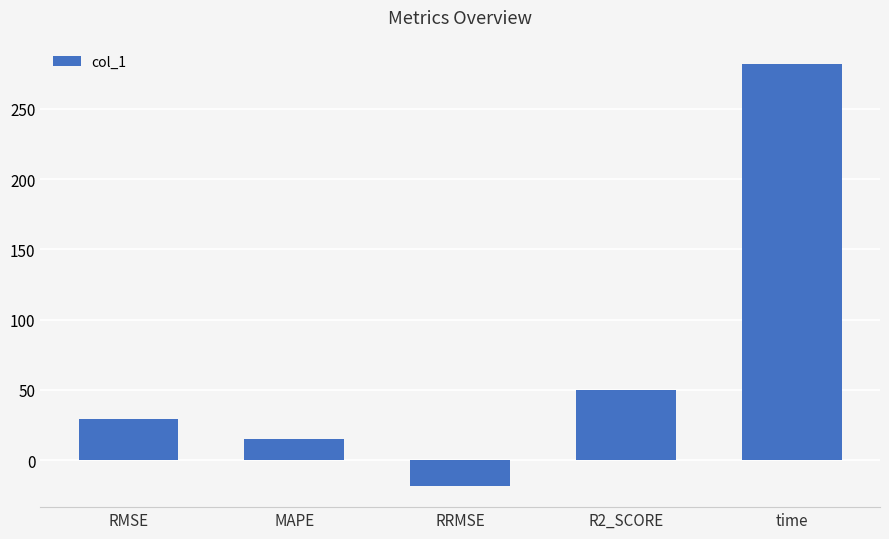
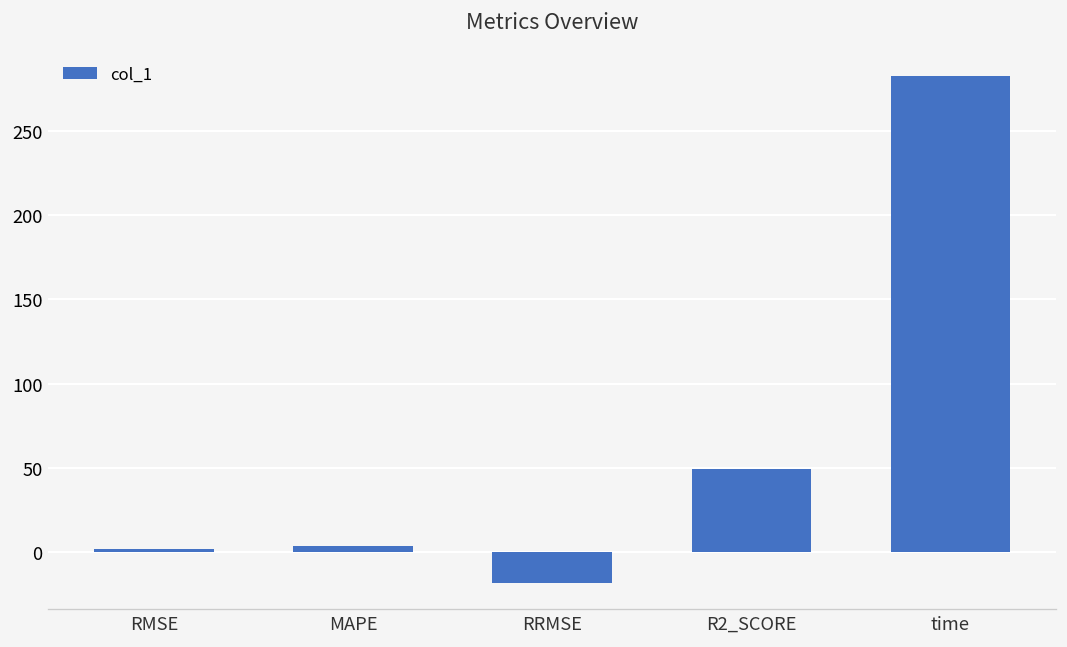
RMSE: 29 -> 2
MAPE: 15 -> 4
